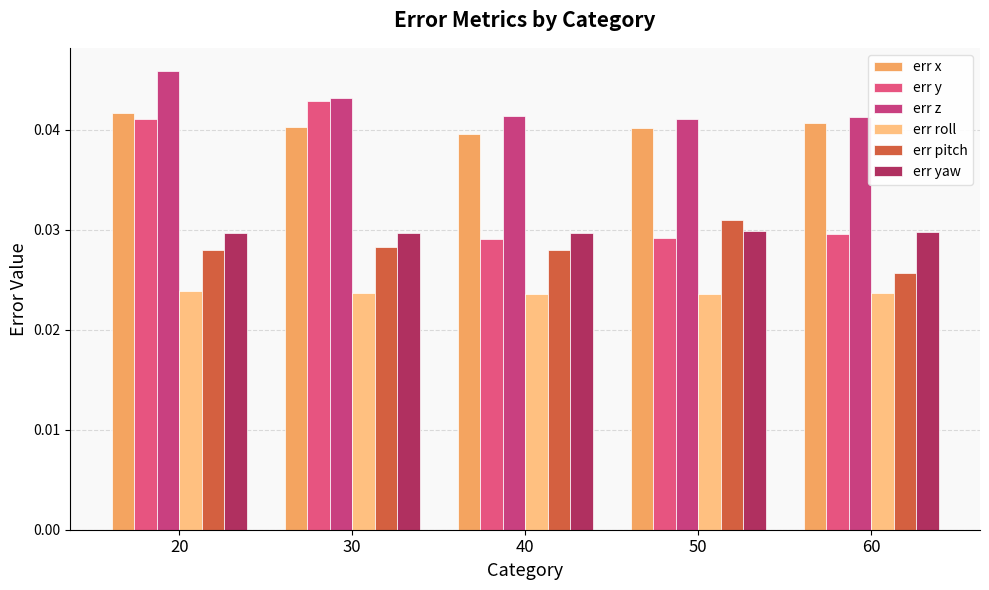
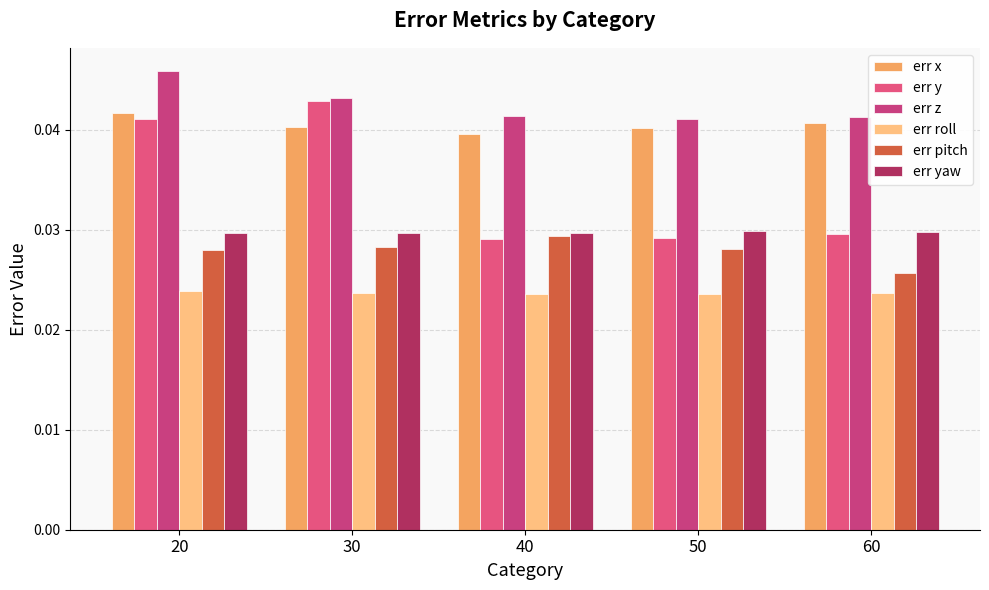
err pitch, 40: 0.0279 -> 0.0294
err pitch, 50: 0.0310 -> 0.0281
